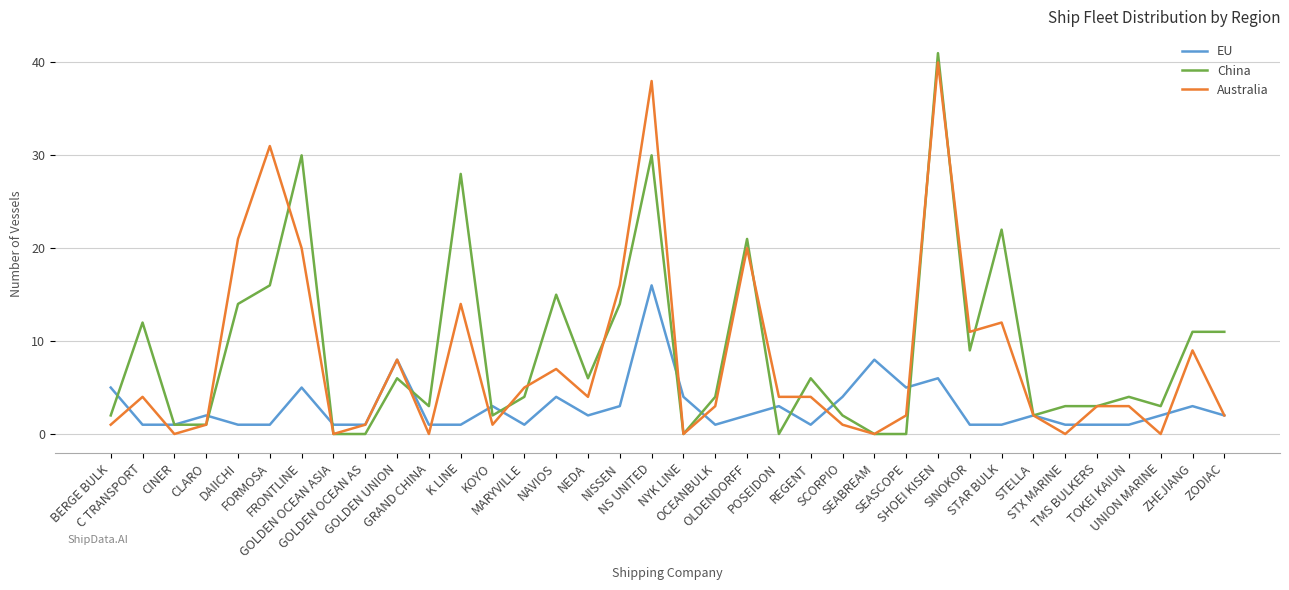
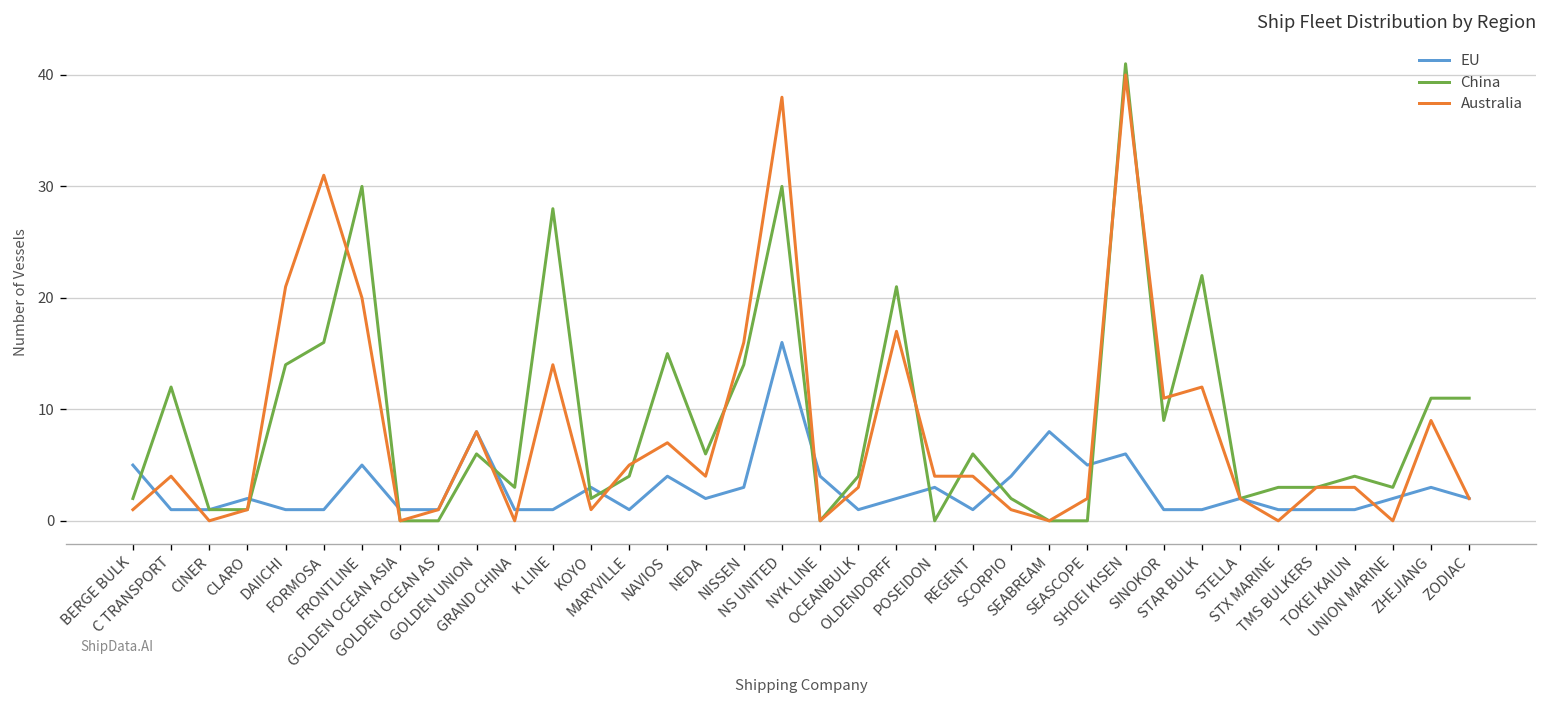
Australia, OLDENDORFF: 20 -> 17
